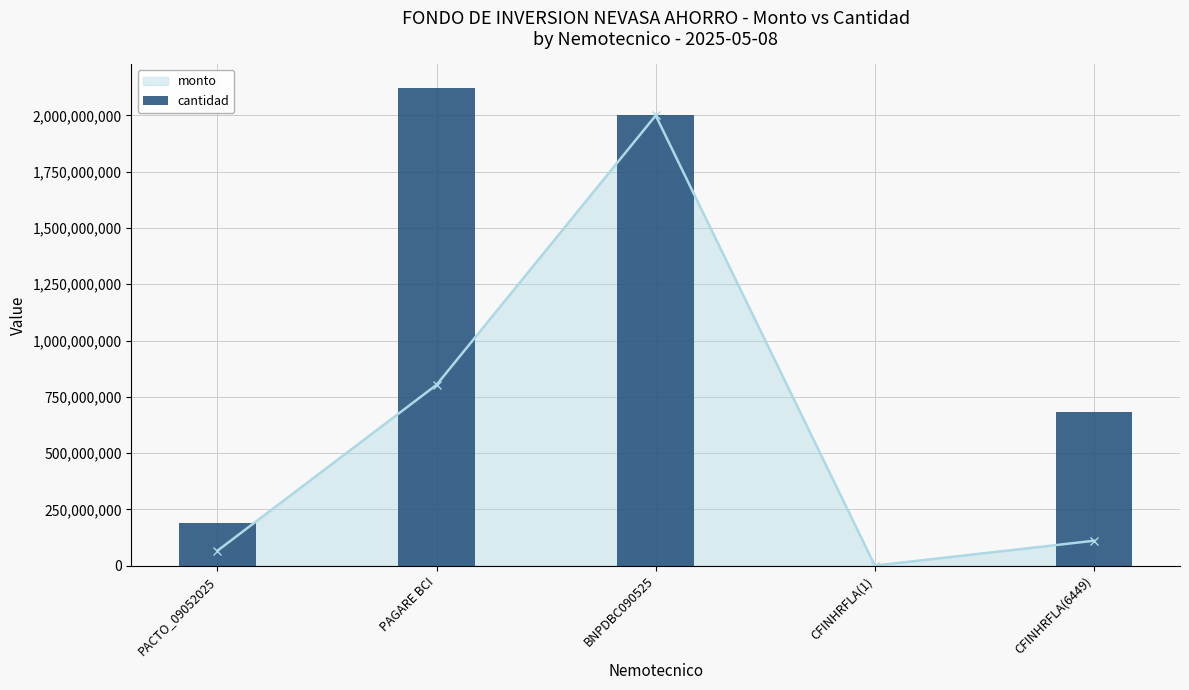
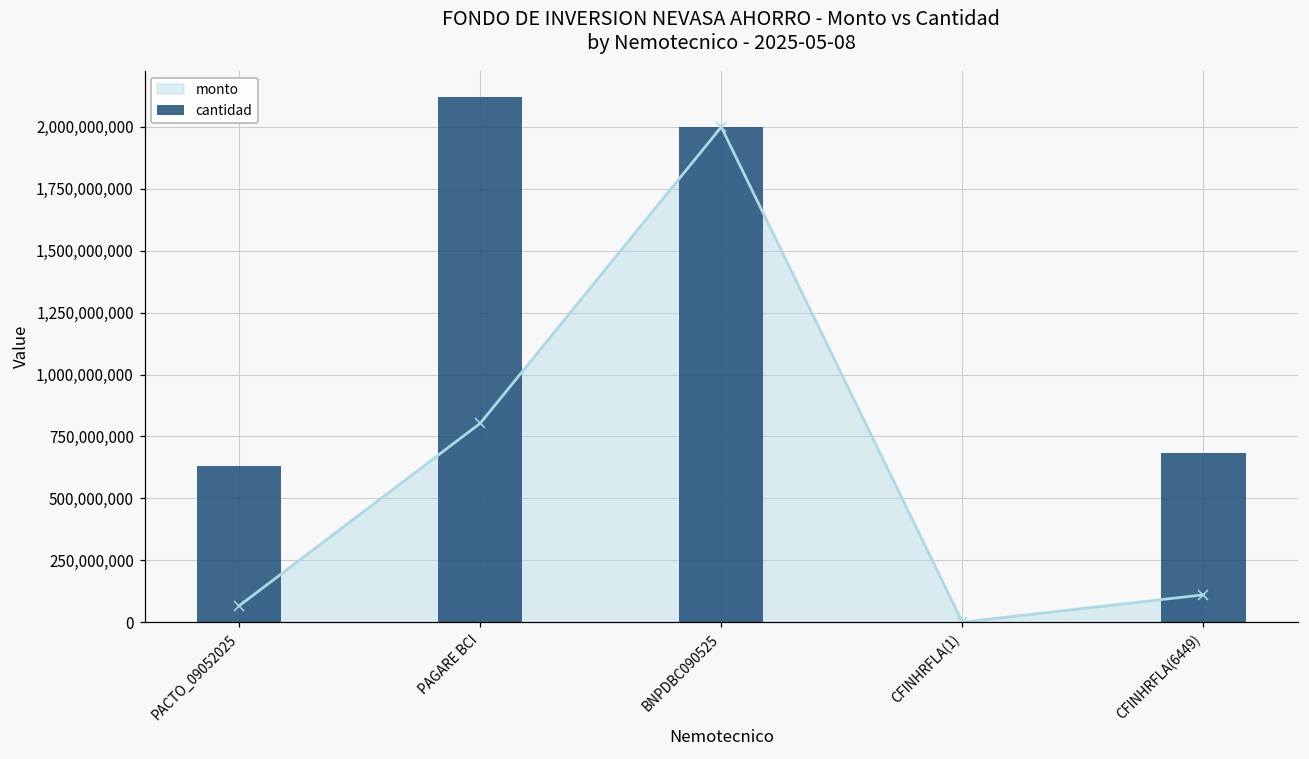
cantidad, PACTO_09052025: 190,000,000 -> 630,000,000
